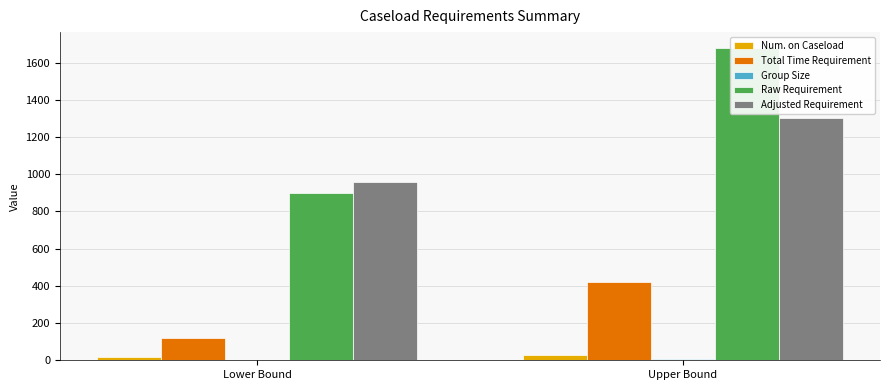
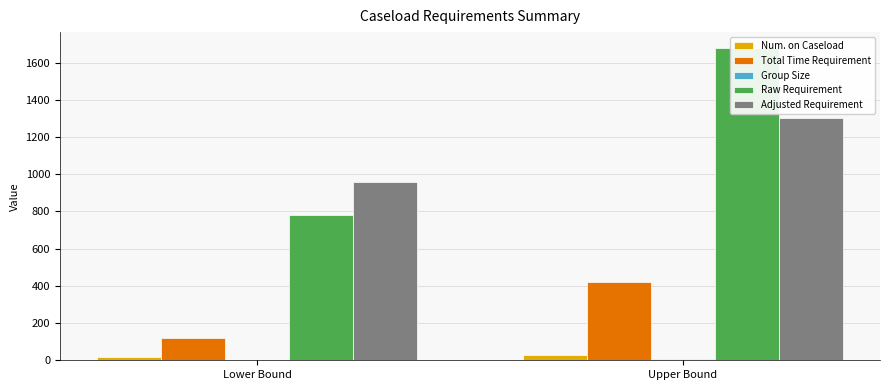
Raw Requirement, Lower Bound: 900 -> 780
